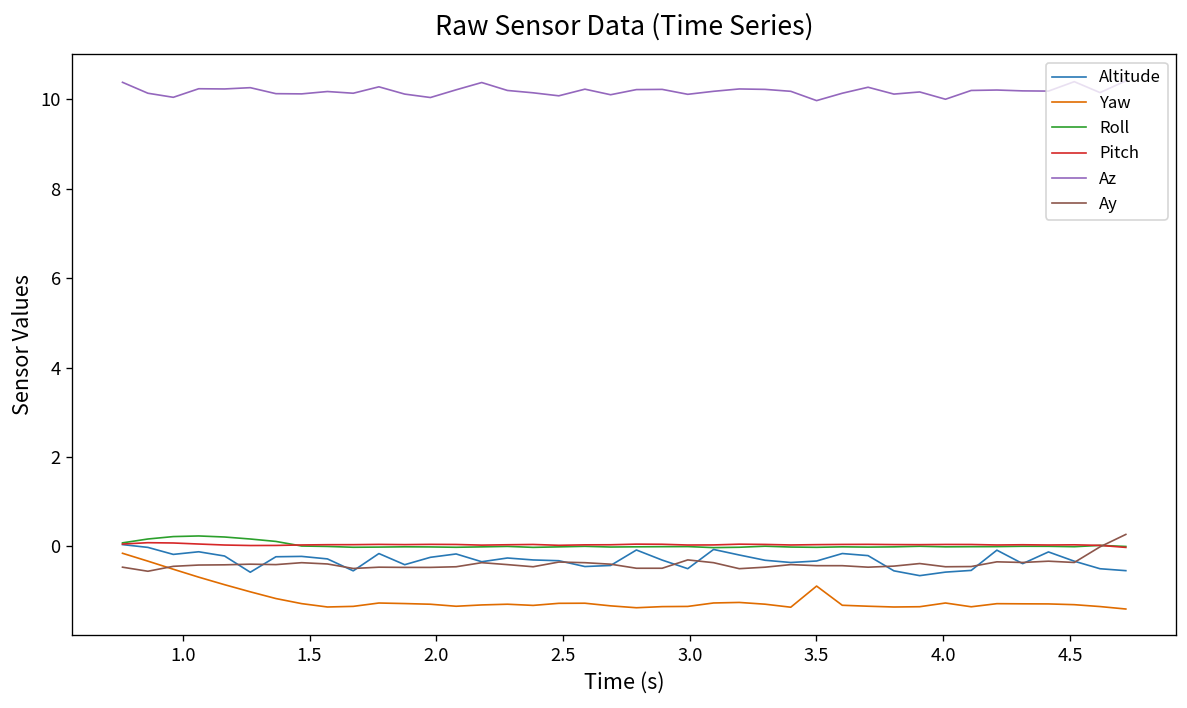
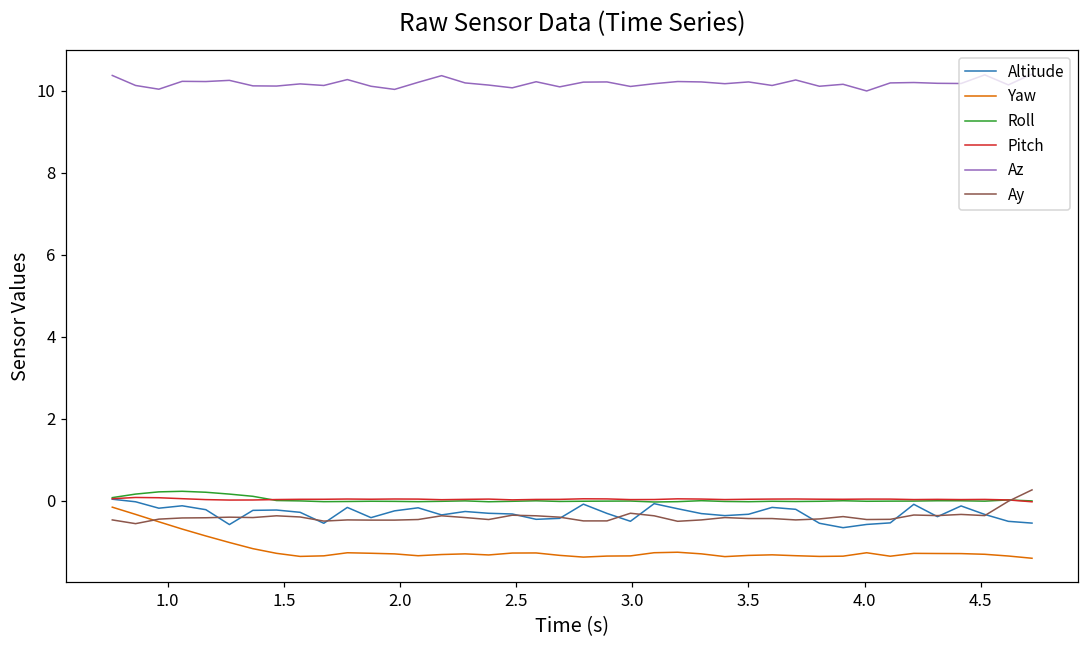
Yaw, 3.5: -0.9 -> -1.3
Az, 3.5: 10.0 -> 10.2
